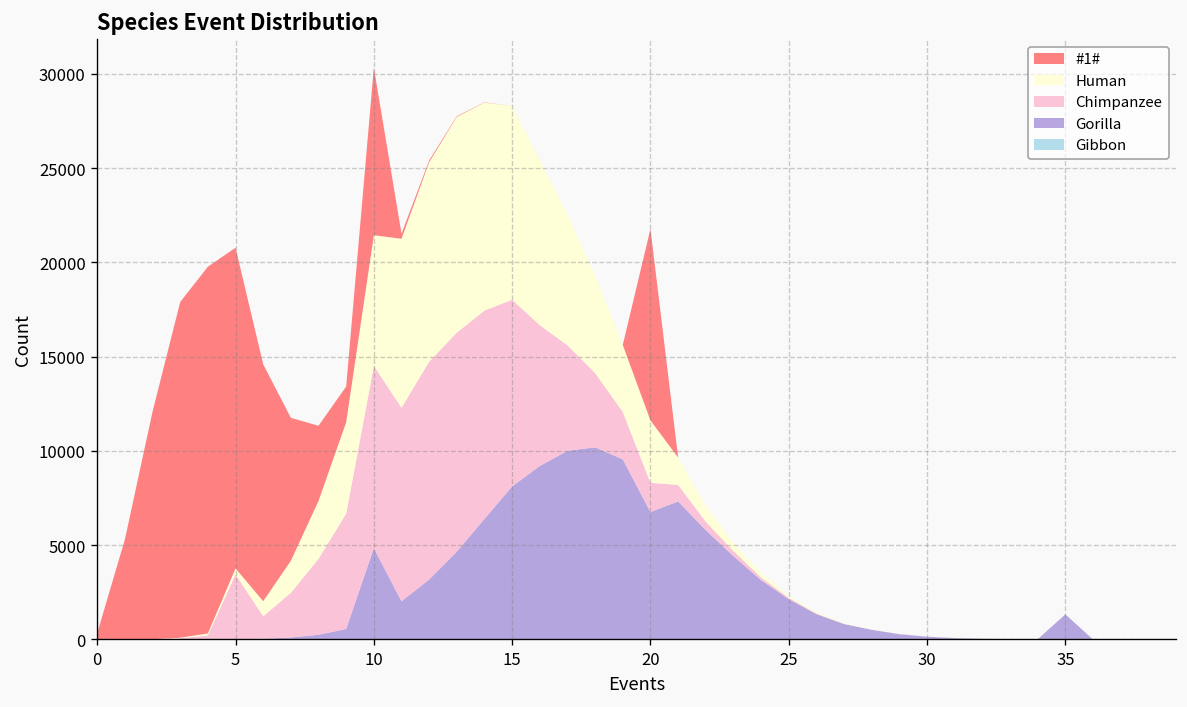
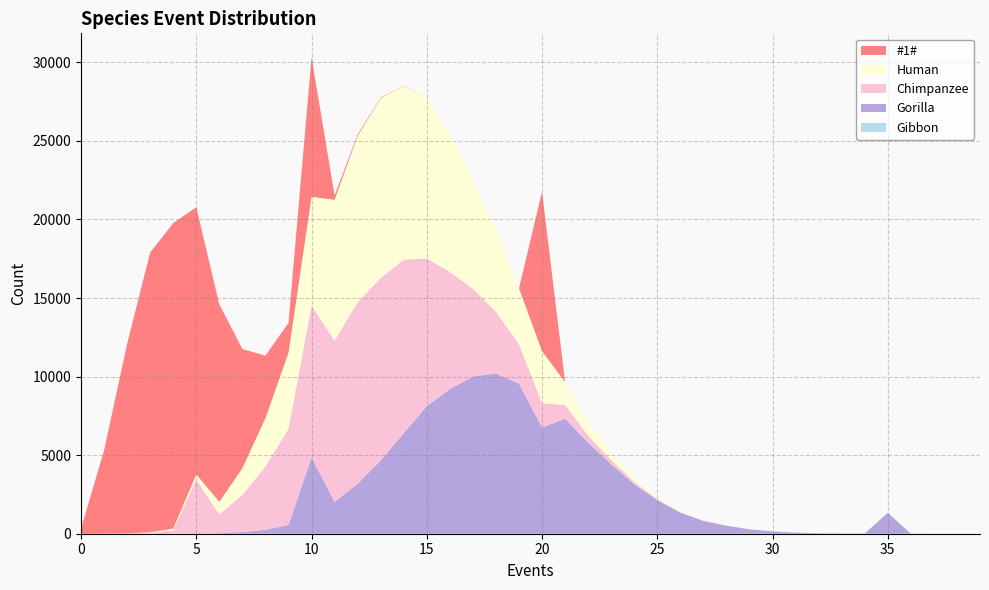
Chimpanzee, 15: 9900 -> 9400
